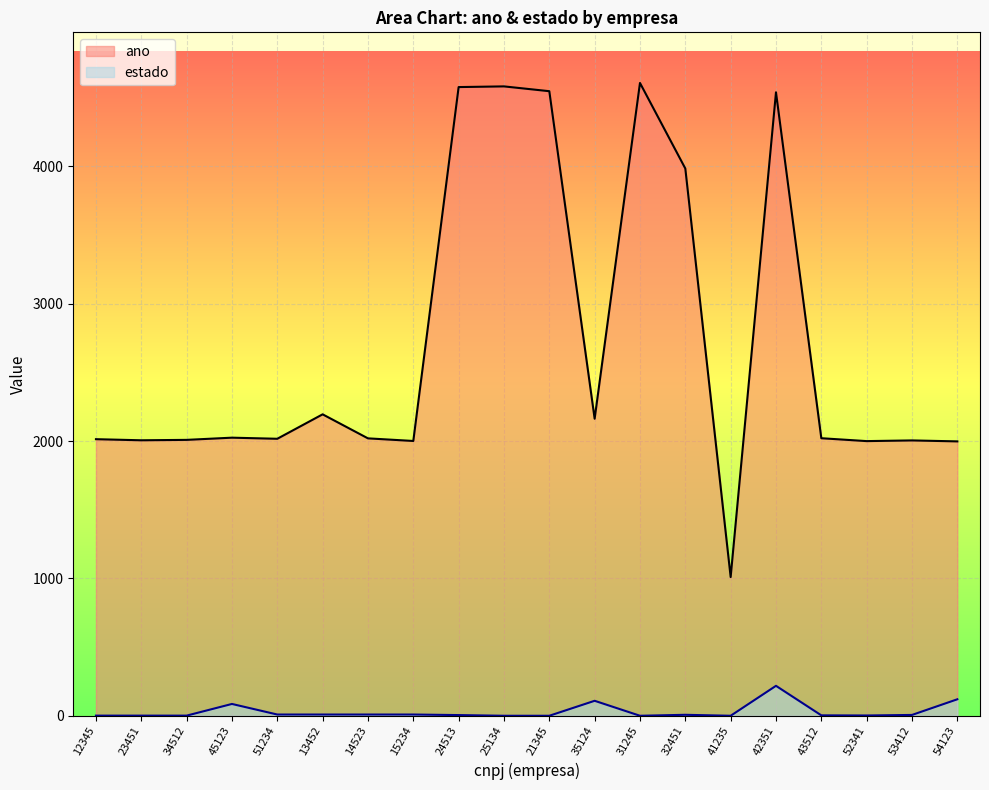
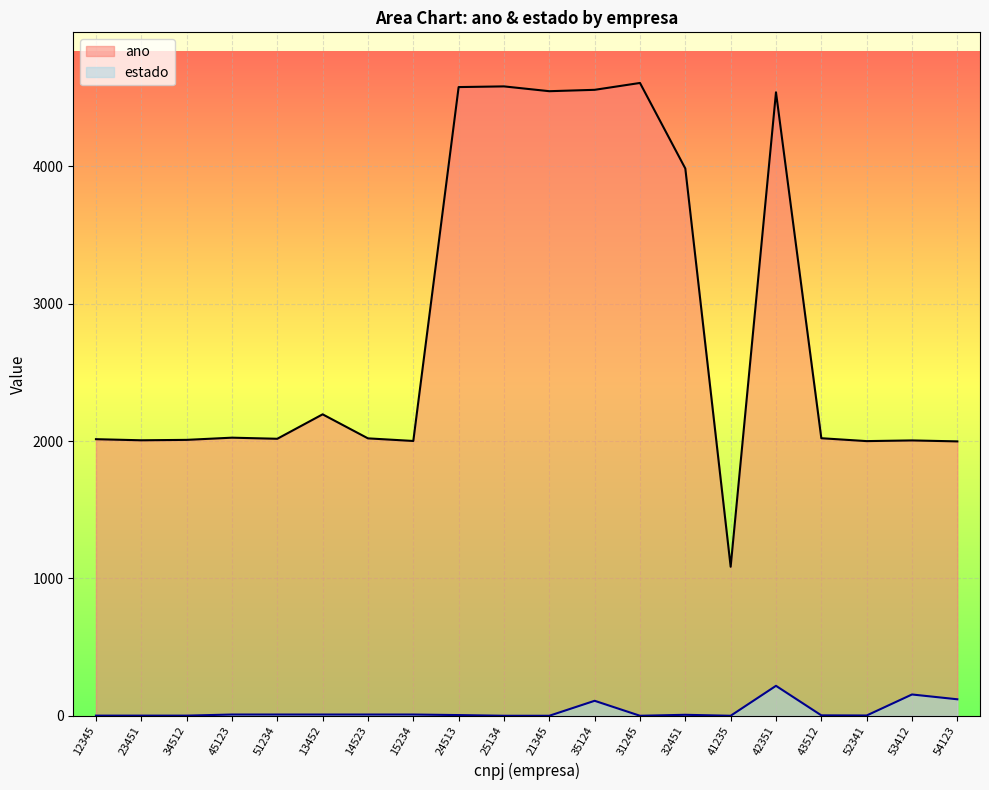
estado, 45123: 90 -> 10
ano, 35124: 2160 -> 4560
ano, 41235: 1010 -> 1090
estado, 53412: 10 -> 160
